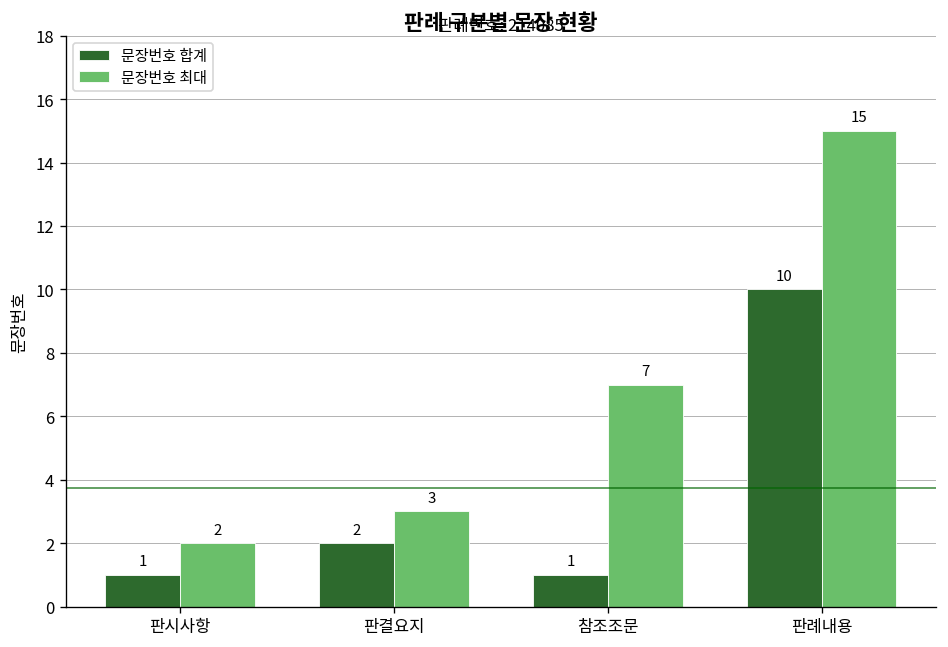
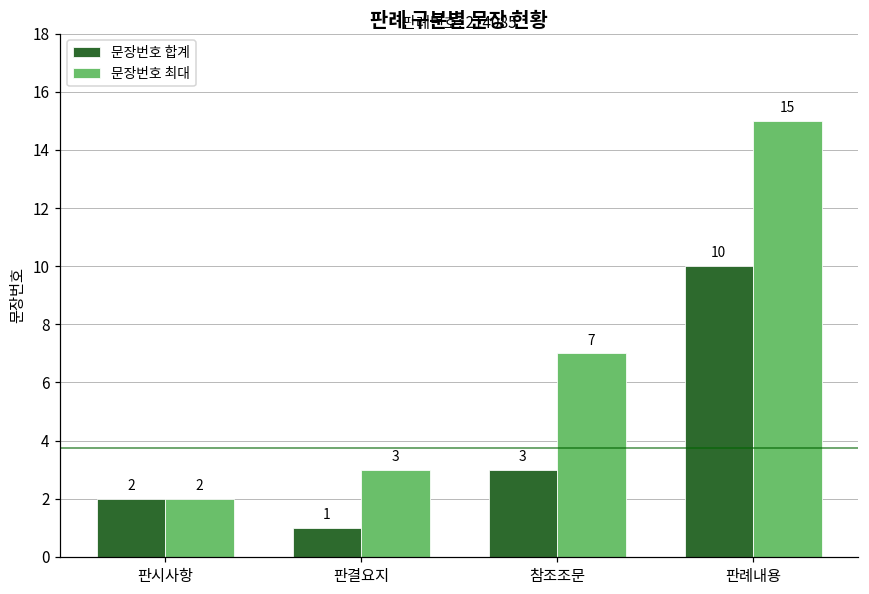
문장번호 합계, 판시사항: 1 -> 2
문장번호 합계, 판결요지: 2 -> 1
문장번호 합계, 참조조문: 1 -> 3
